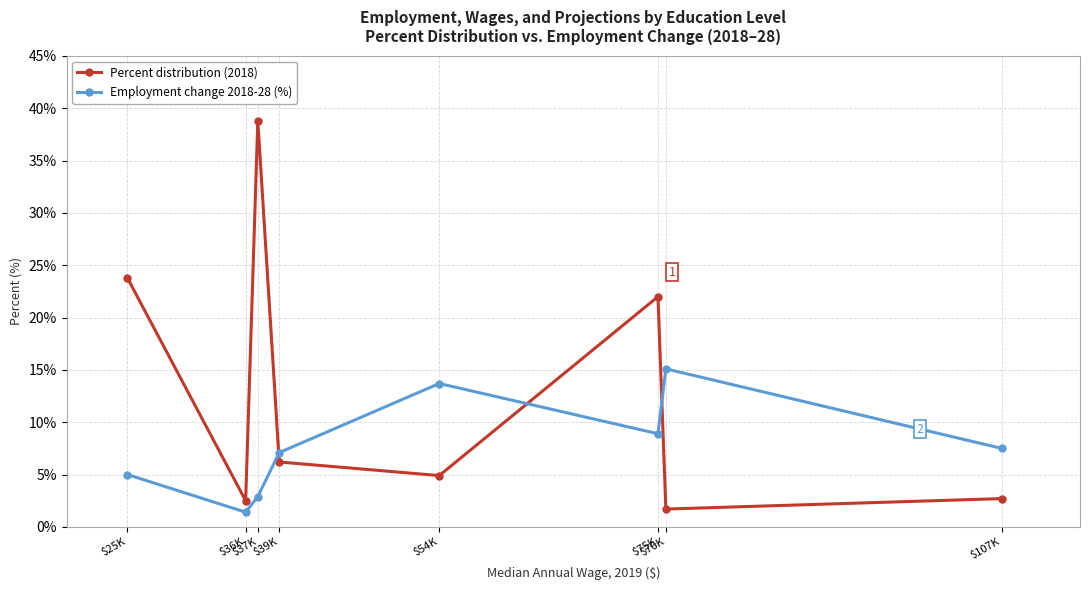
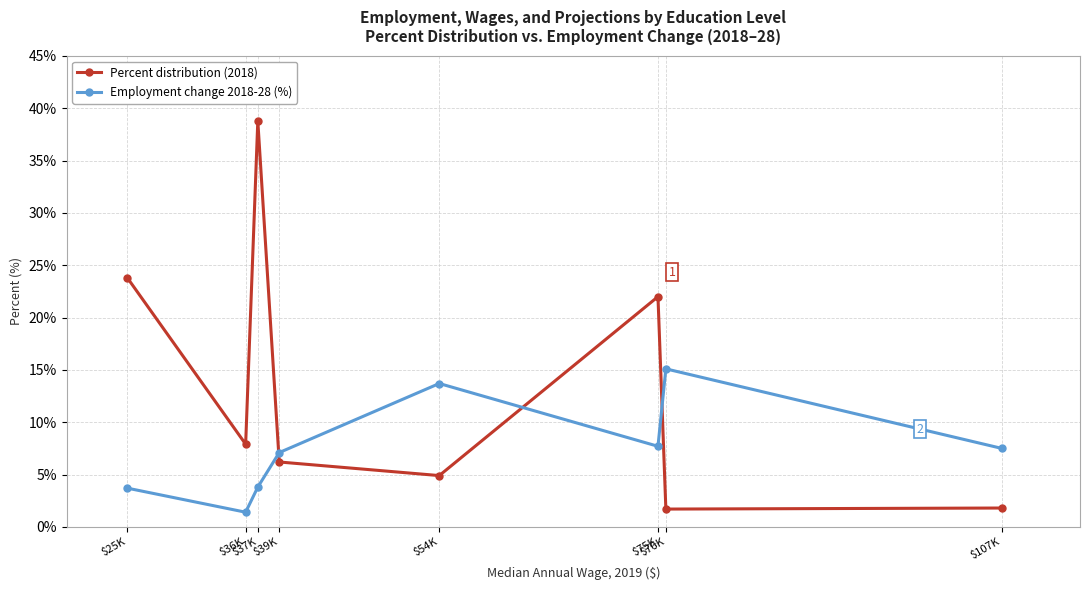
Employment change 2018-28 (%), $25K: 5.0% -> 3.7%
Percent distribution (2018), $36K: 2.5% -> 7.9%
Employment change 2018-28 (%), $37K: 2.9% -> 3.8%
Employment change 2018-28 (%), $75K: 8.9% -> 7.7%
Percent distribution (2018), $107K: 2.7% -> 1.8%
